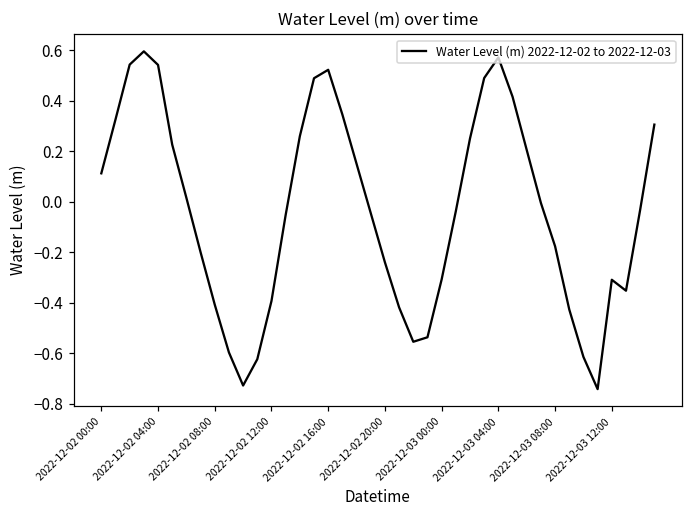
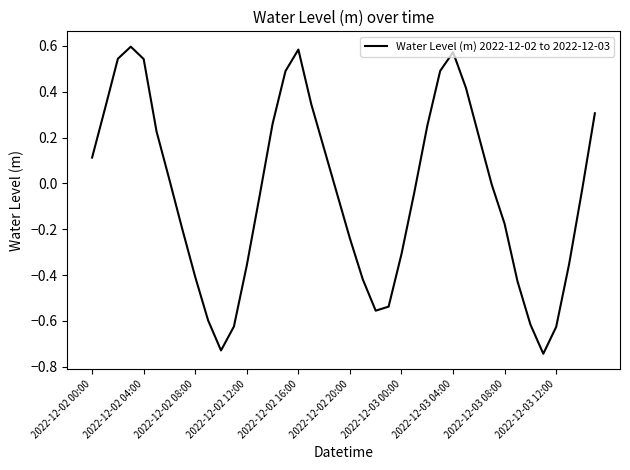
2022-12-02 12:00: -0.39 -> -0.36
2022-12-02 16:00: 0.52 -> 0.58
2022-12-03 12:00: -0.31 -> -0.63
